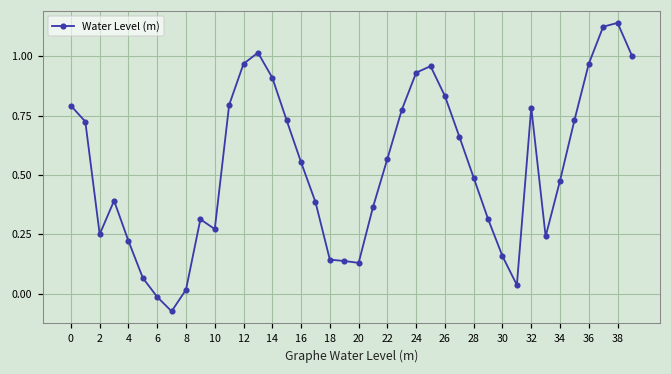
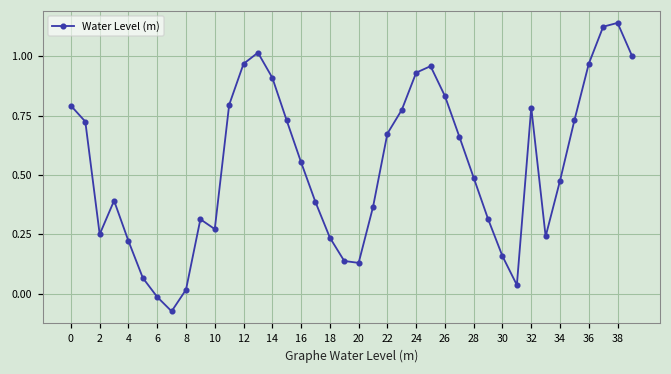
18: 0.14 -> 0.24
22: 0.57 -> 0.67
